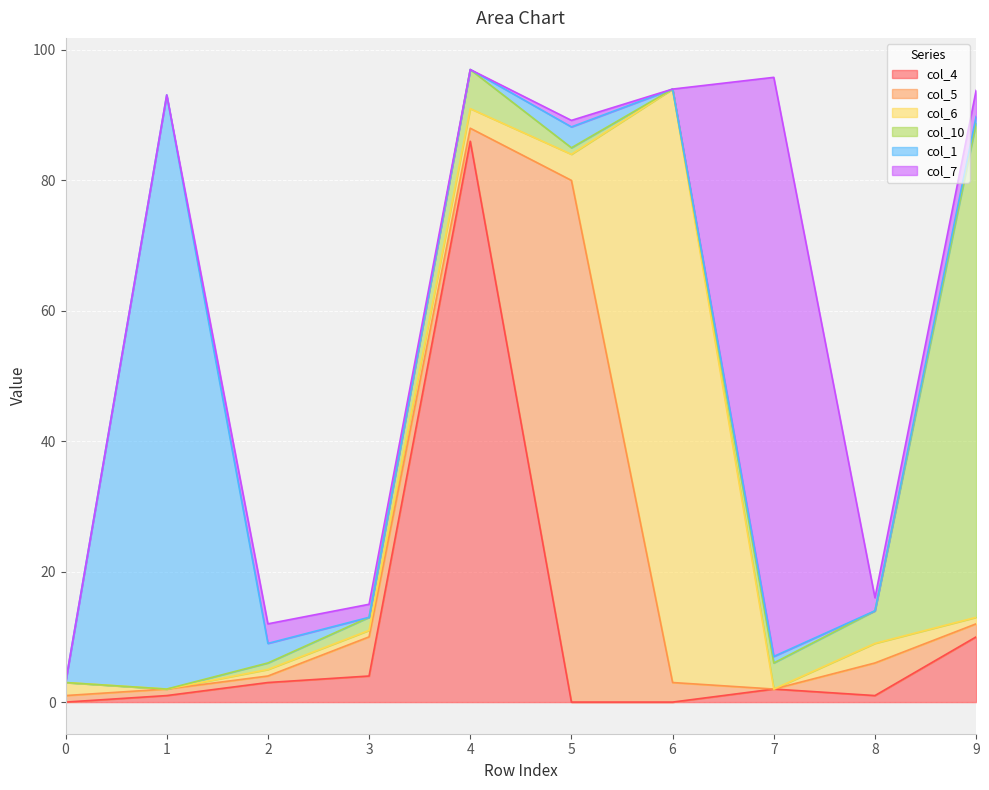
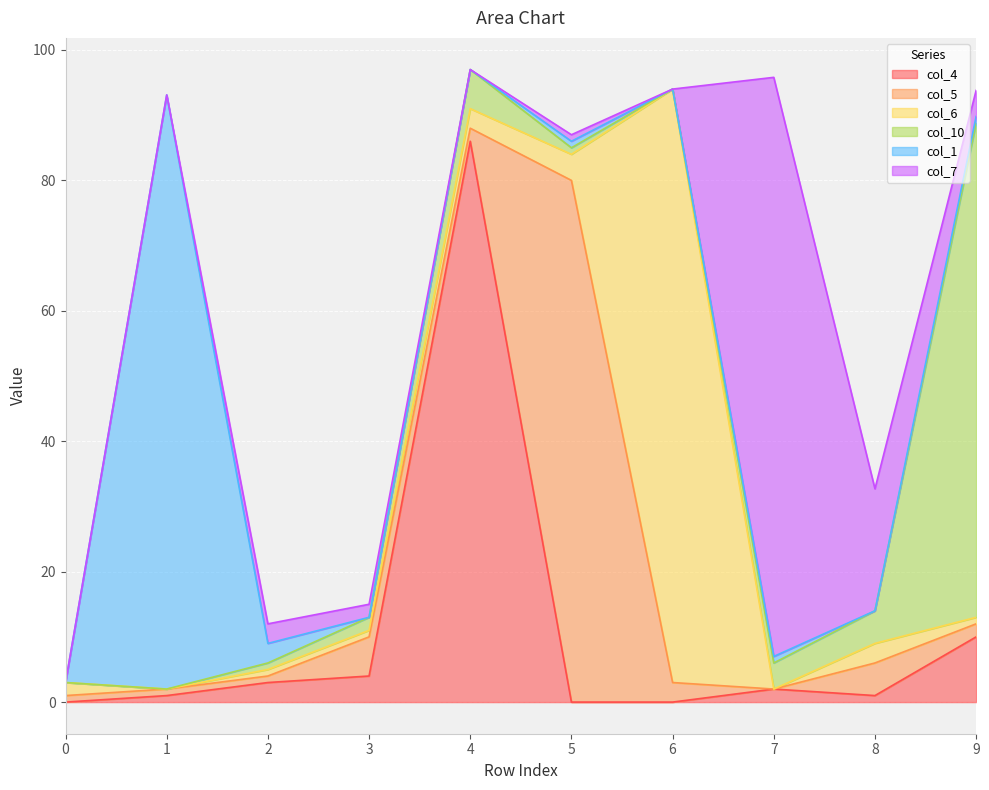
col_1, 5: 3 -> 1
col_7, 8: 2 -> 19
